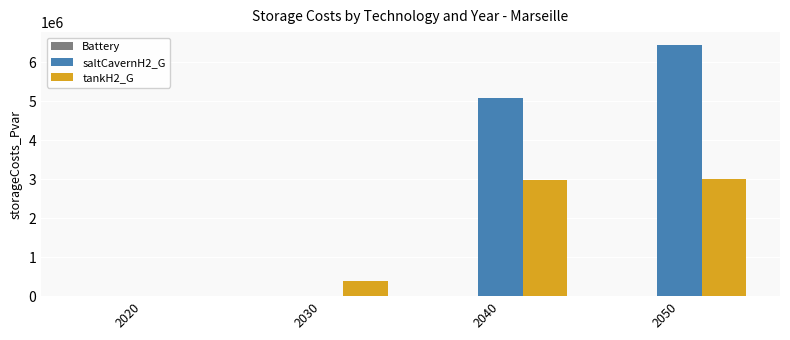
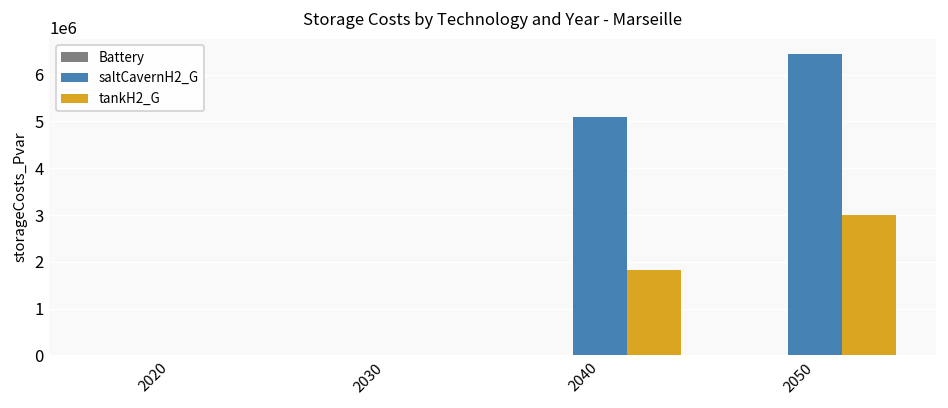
tankH2_G, 2030: 400000 -> 0
tankH2_G, 2040: 3000000 -> 1800000
